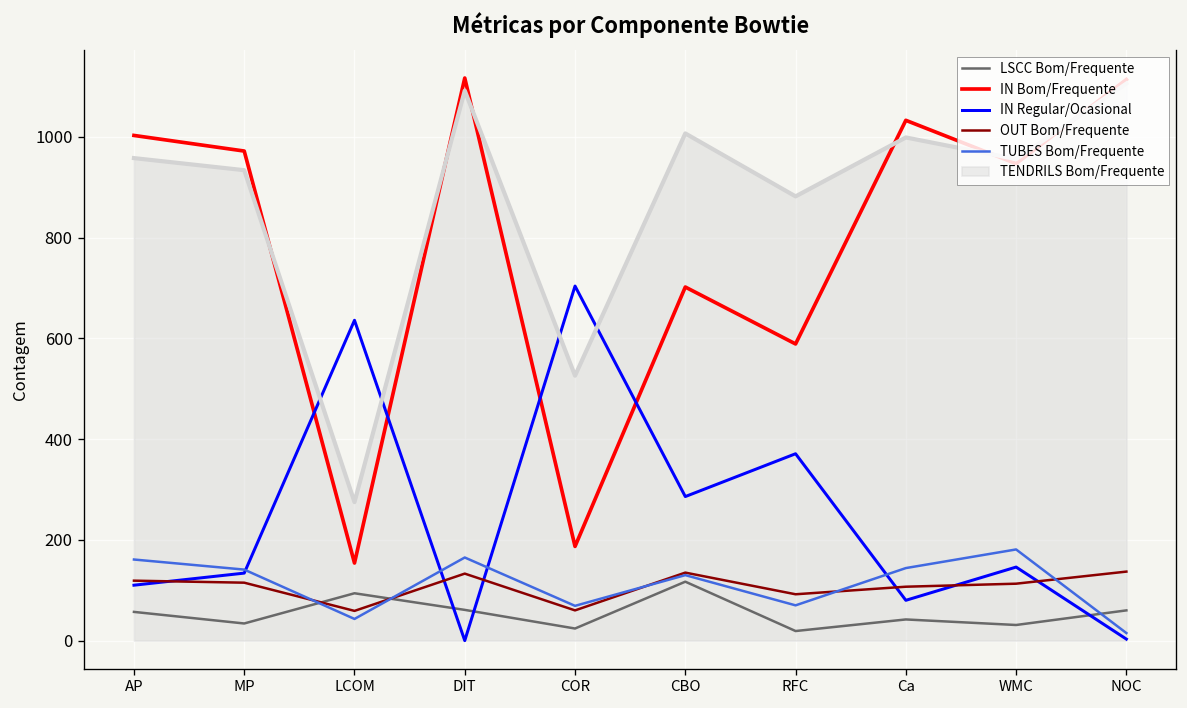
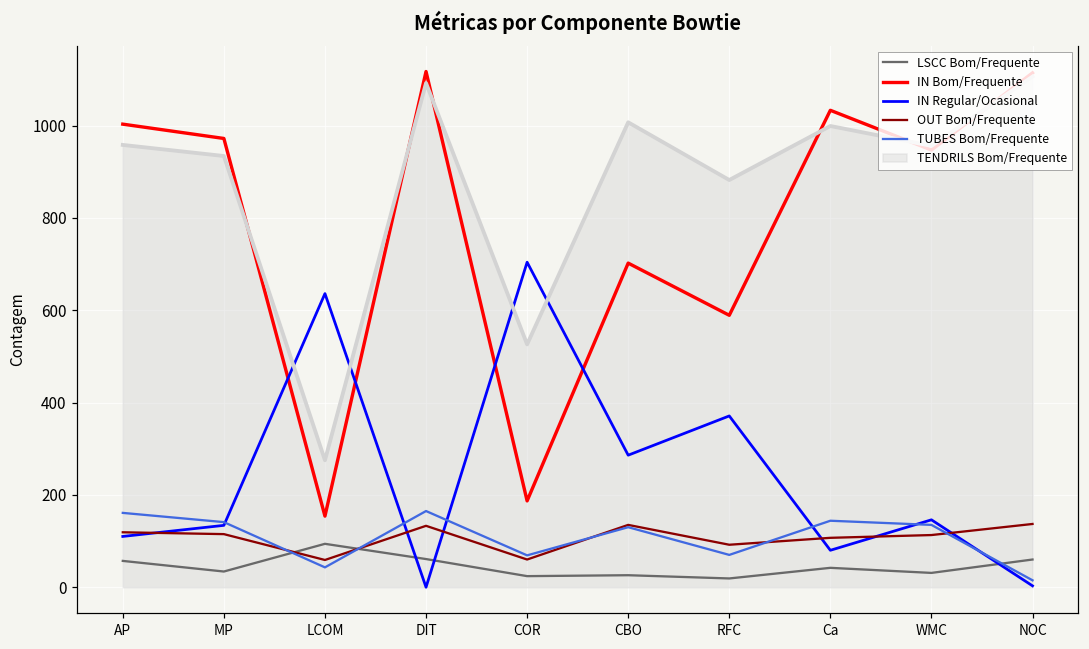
LSCC Bom/Frequente, CBO: 120 -> 30
TUBES Bom/Frequente, WMC: 180 -> 140
